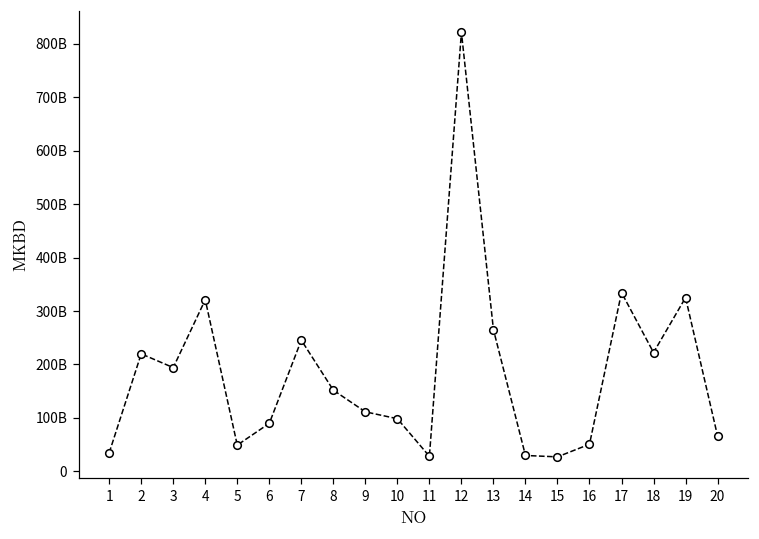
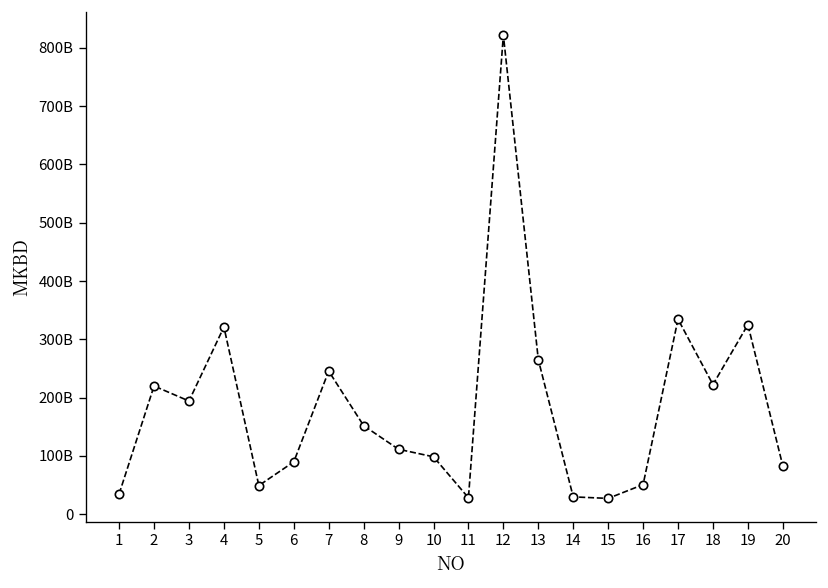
20: 70000000000 -> 80000000000
